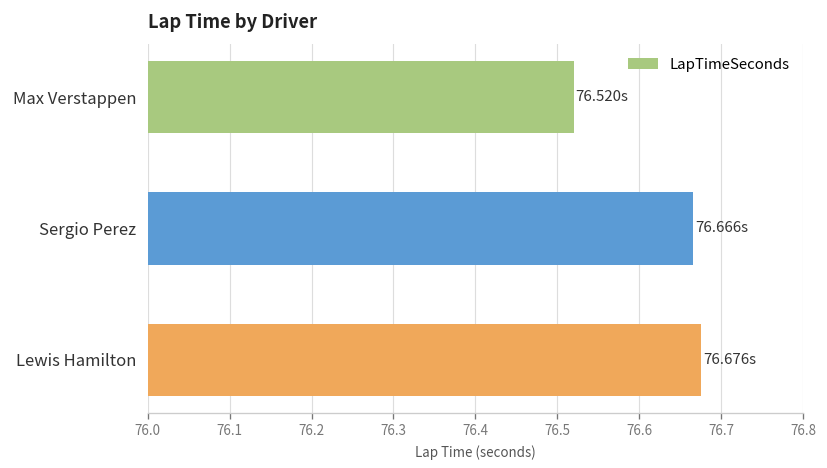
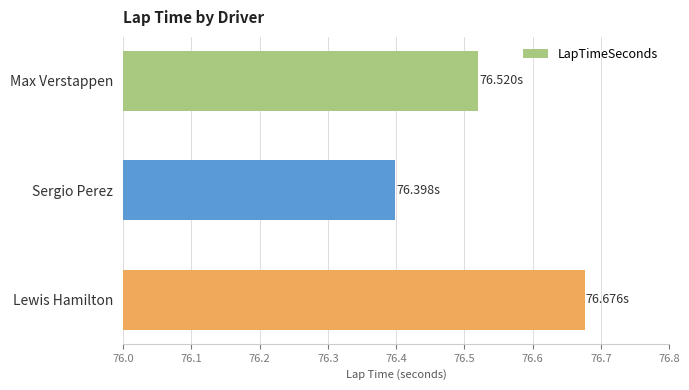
Sergio Perez: 76.666s -> 76.398s
